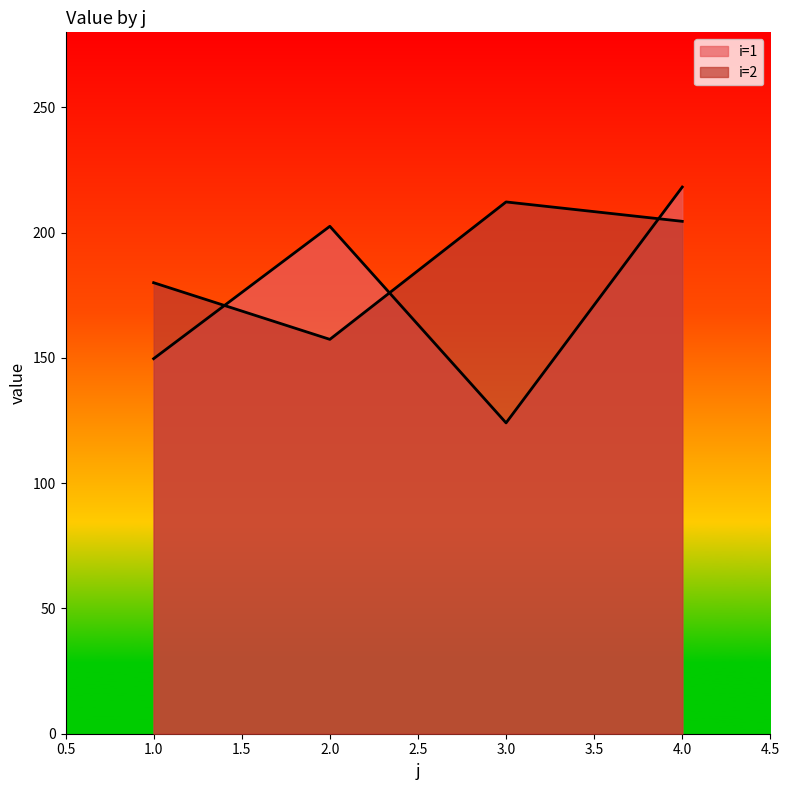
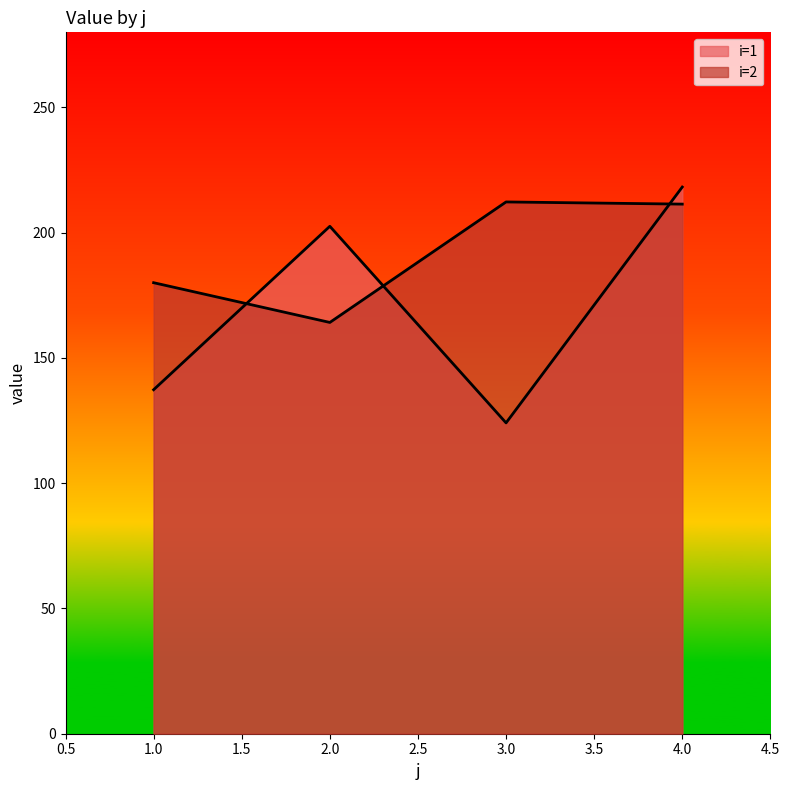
i=1, 1.0: 150 -> 137
i=2, 2.0: 157 -> 164
i=2, 4.0: 205 -> 211
